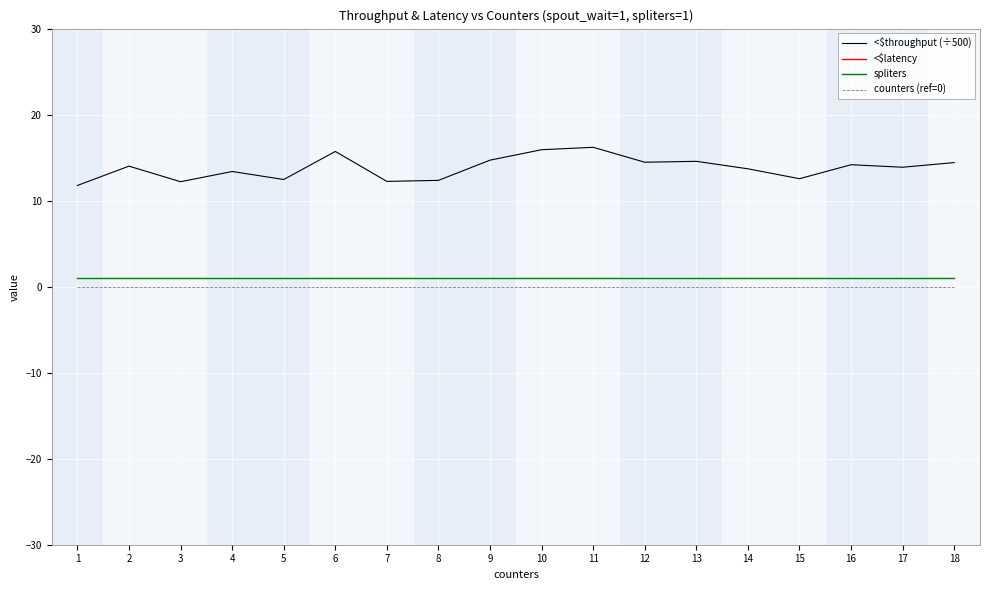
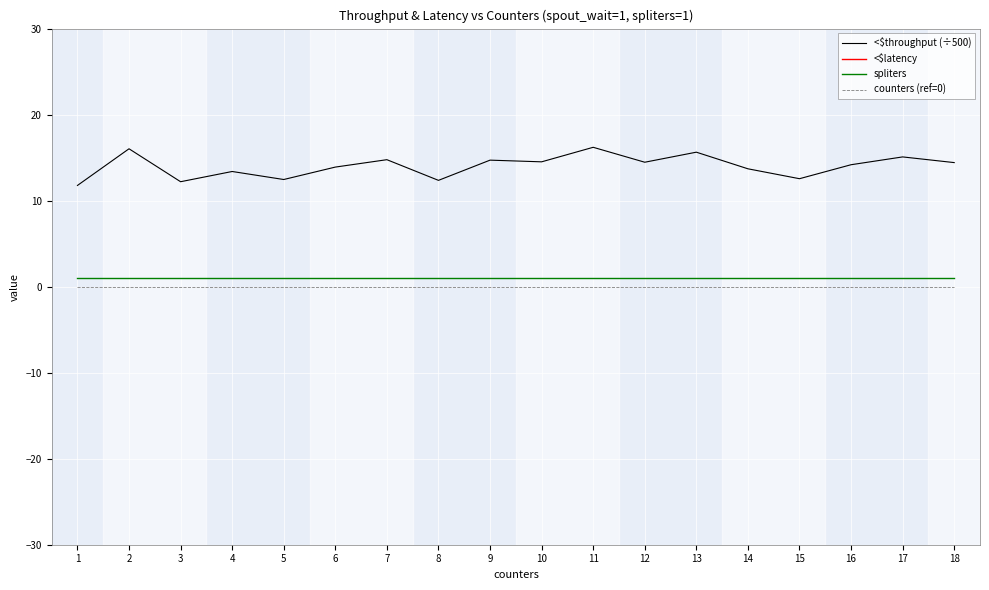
<$throughput (÷500), 2: 14 -> 16
<$throughput (÷500), 6: 16 -> 14
<$throughput (÷500), 7: 12 -> 15
<$throughput (÷500), 10: 16 -> 15
<$throughput (÷500), 13: 15 -> 16
<$throughput (÷500), 17: 14 -> 15
